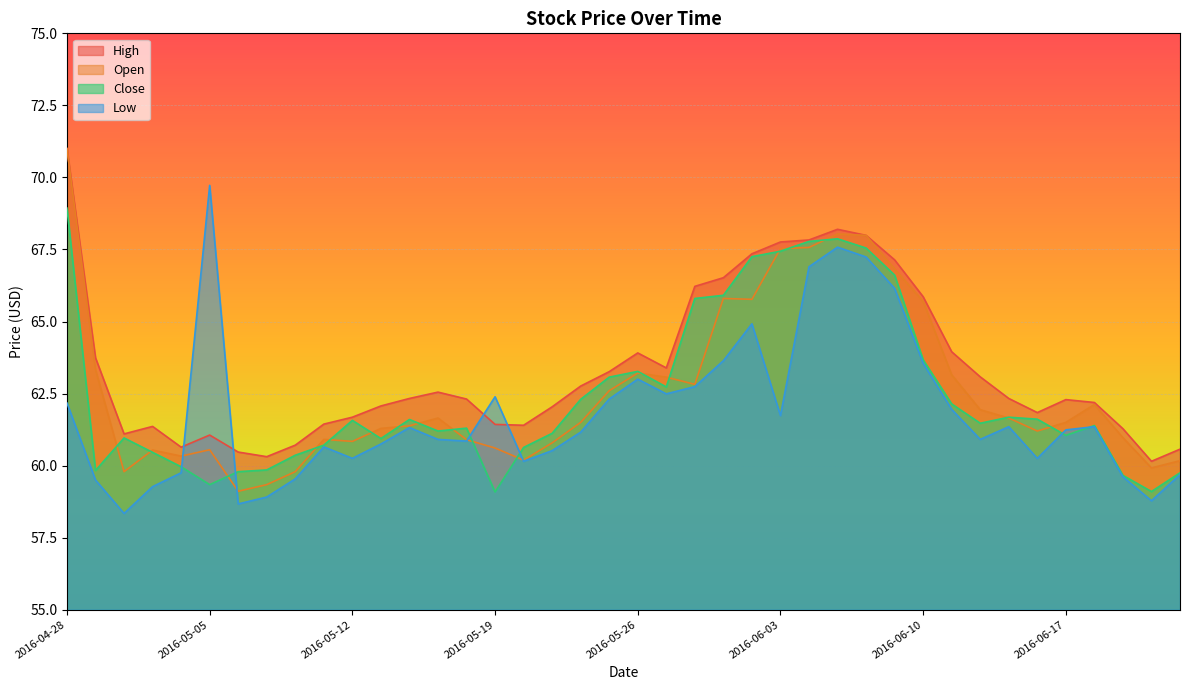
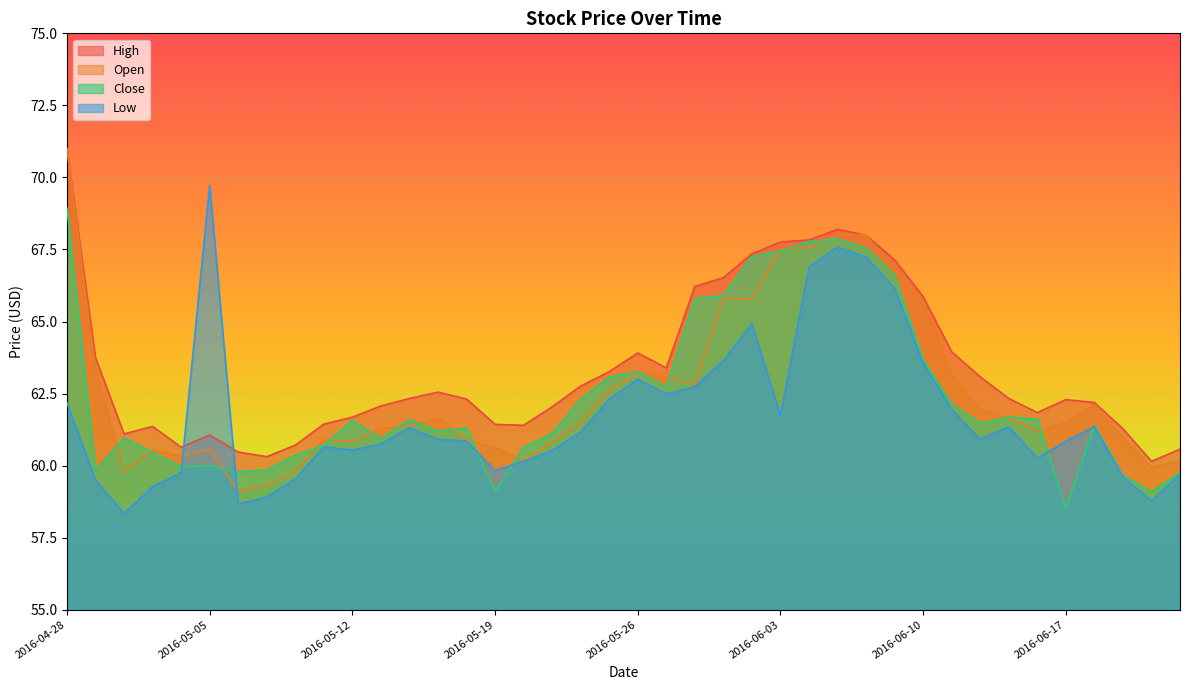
Close, 2016-05-05: 59.3 -> 60.0
Low, 2016-05-12: 60.3 -> 60.5
Low, 2016-05-19: 62.4 -> 59.8
Close, 2016-06-17: 61.0 -> 58.5
Low, 2016-06-17: 61.2 -> 60.8
